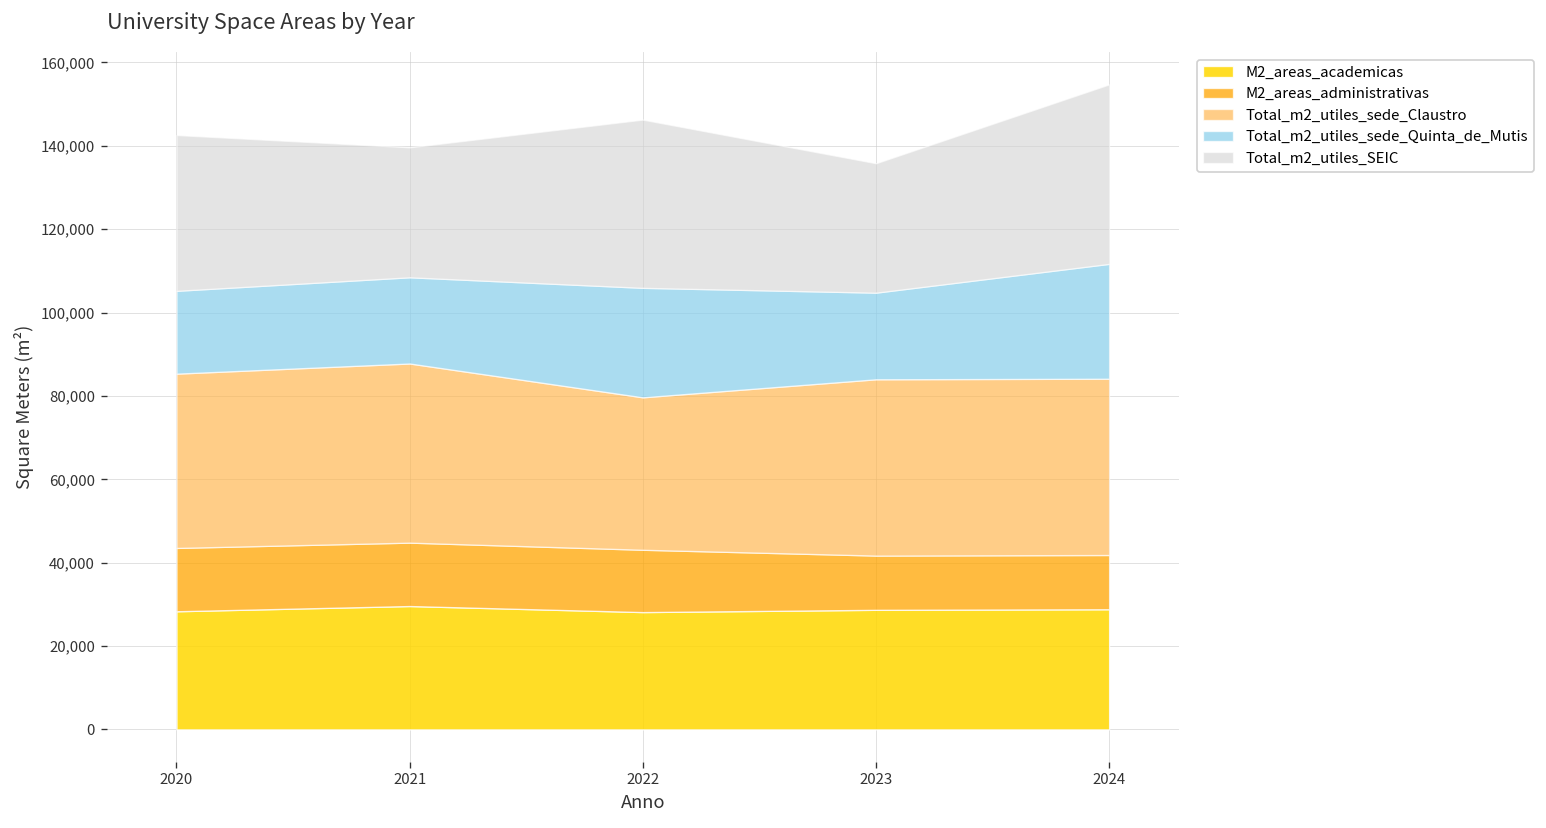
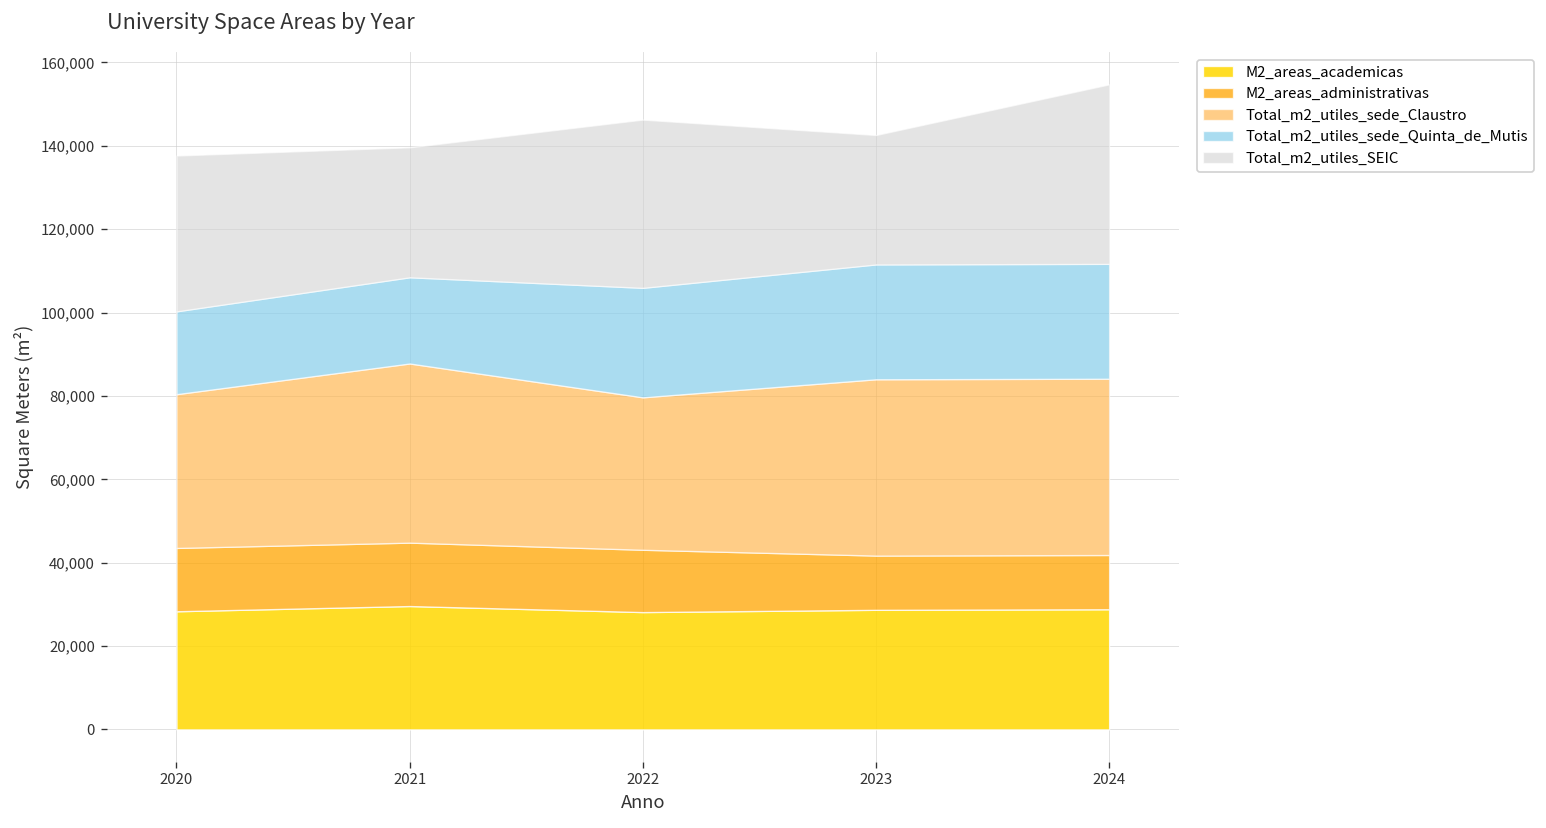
Total_m2_utiles_sede_Claustro, 2020: 42,000 -> 37,000
Total_m2_utiles_sede_Quinta_de_Mutis, 2023: 21,000 -> 28,000
